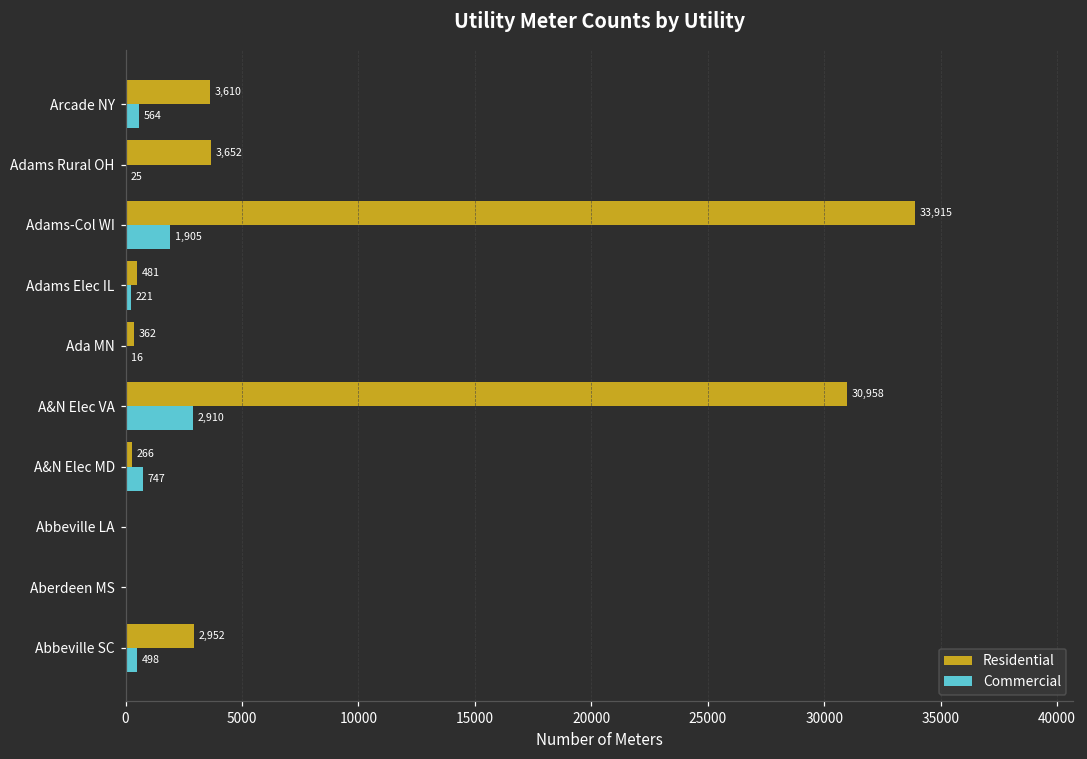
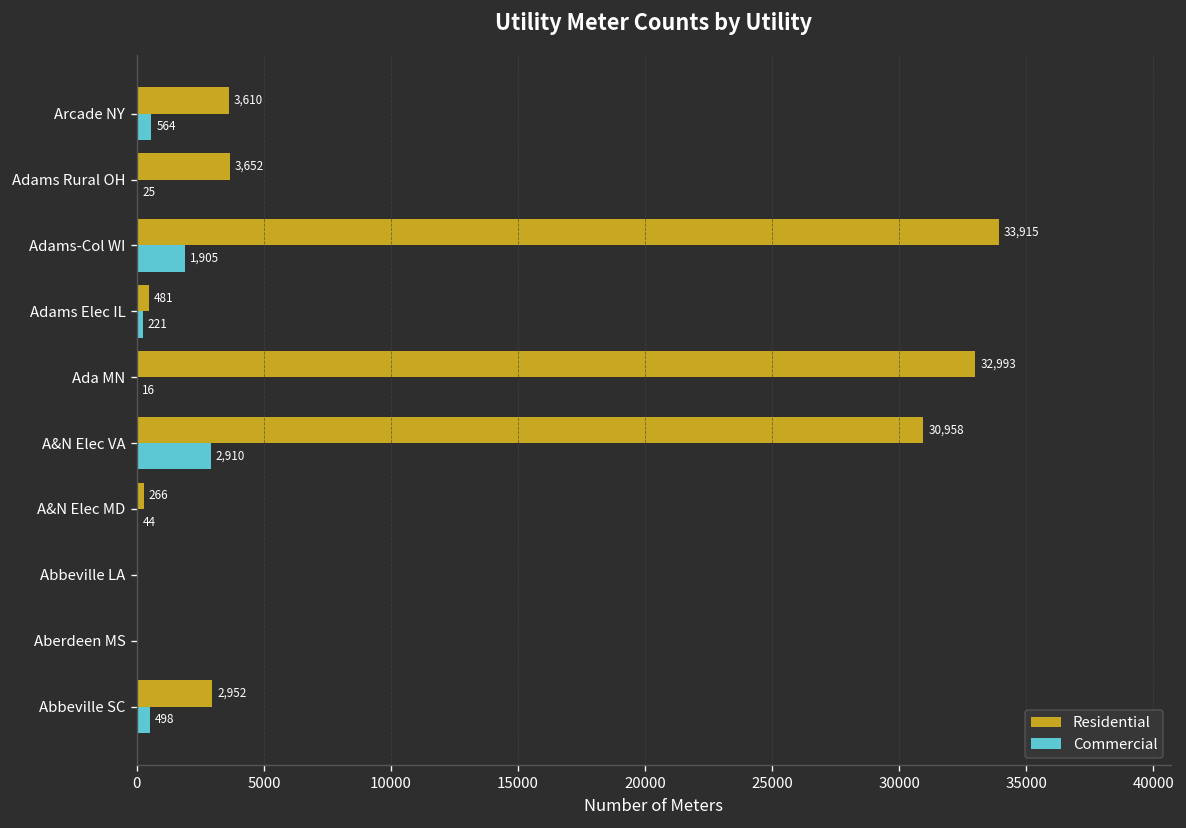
Residential, Ada MN: 362 -> 32,993
Commercial, A&N Elec MD: 747 -> 44
